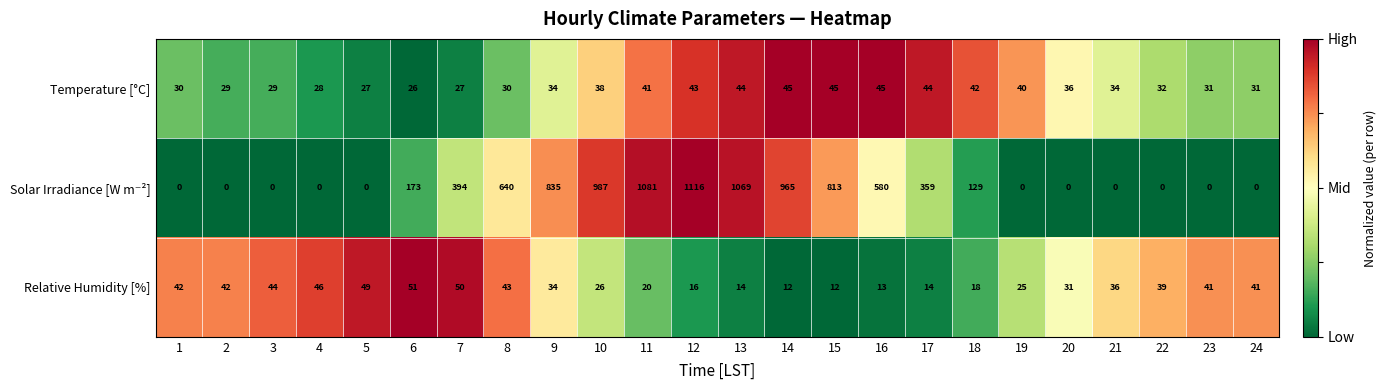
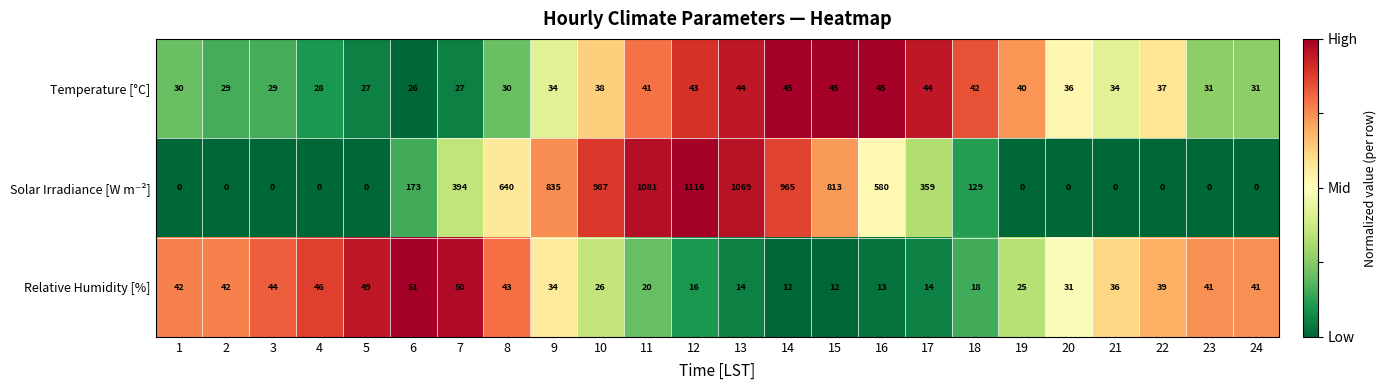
Temperature [°C], 22: 32 -> 37
